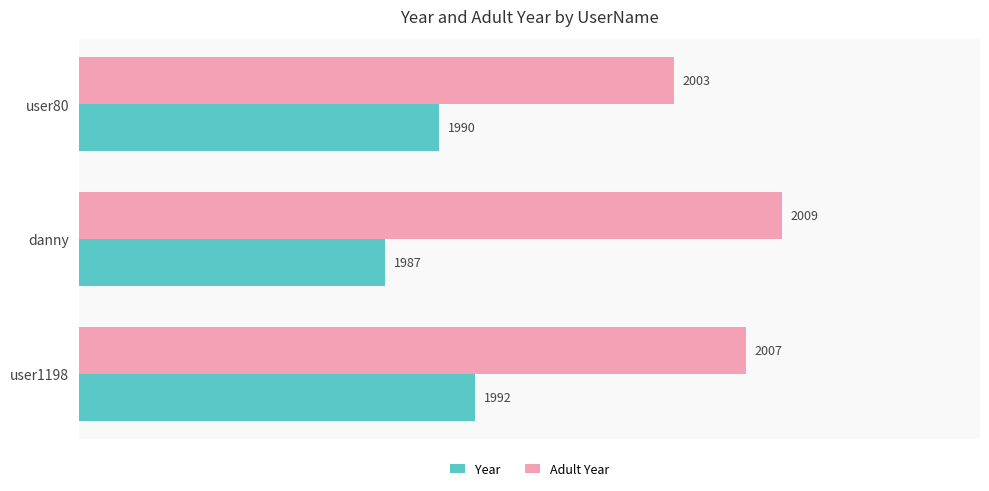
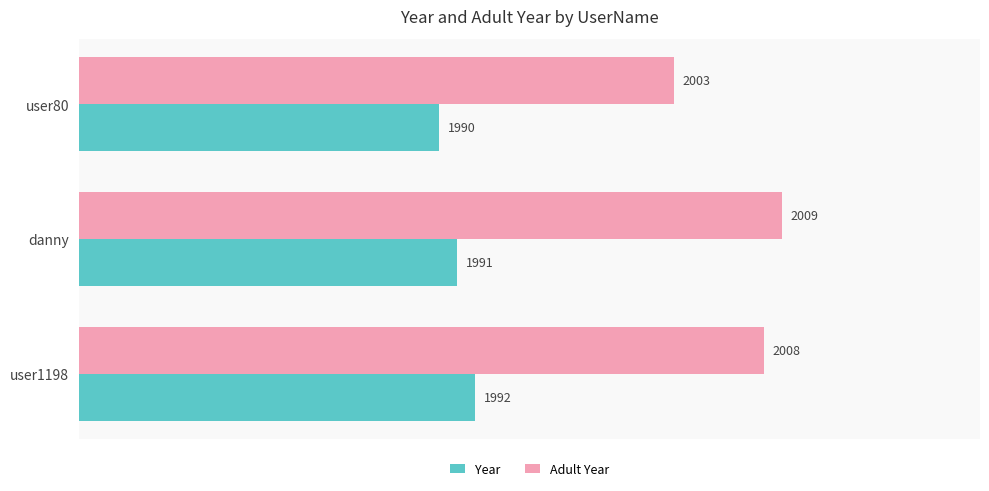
Year, danny: 1987 -> 1991
Adult Year, user1198: 2007 -> 2008
